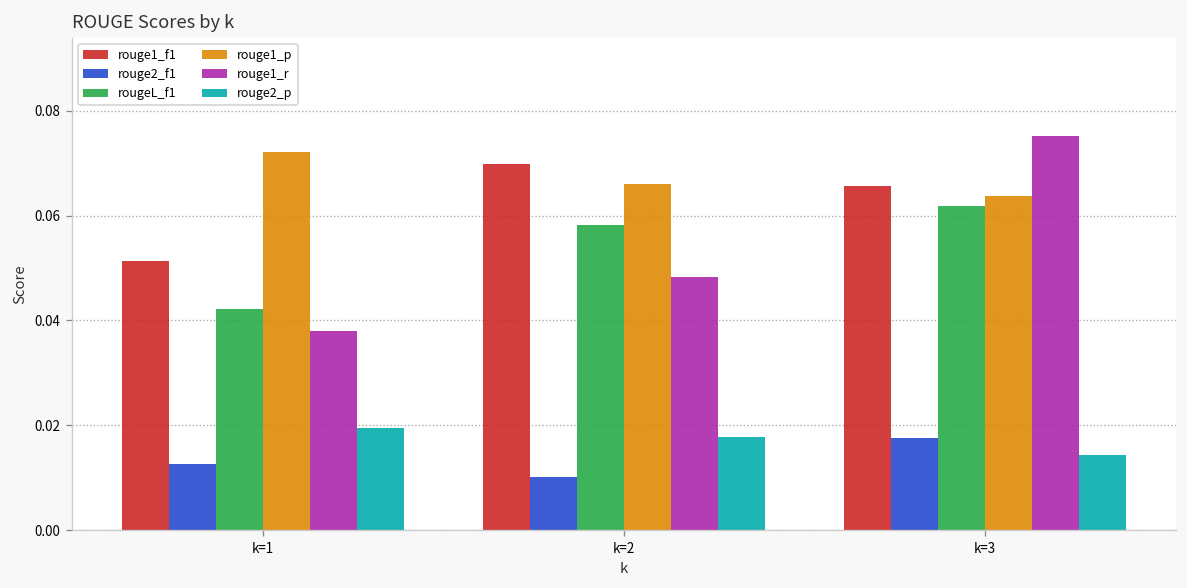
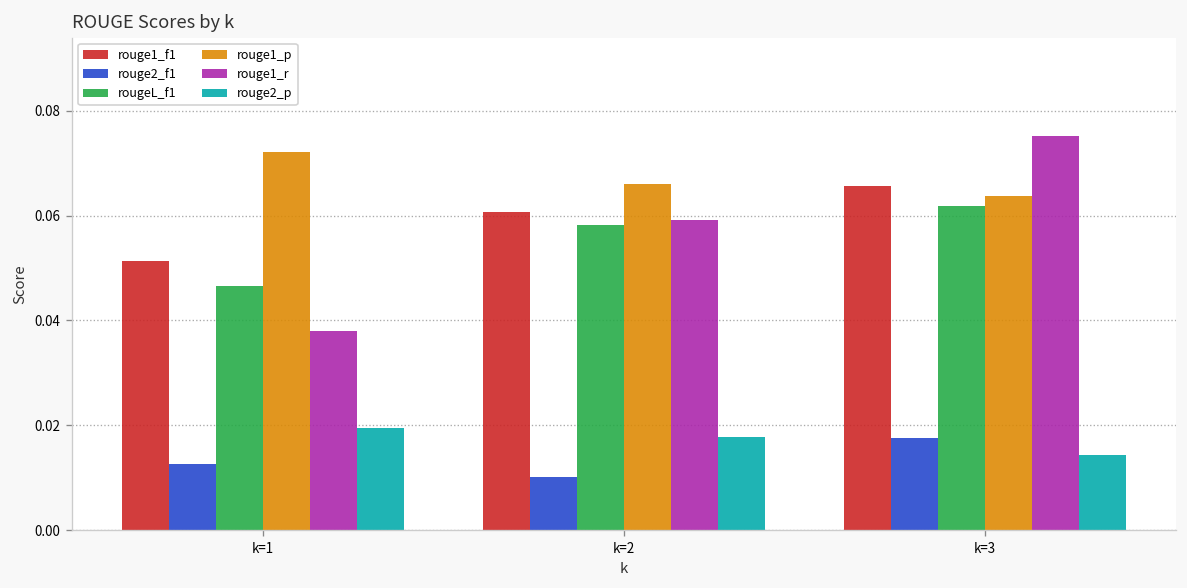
rougeL_f1, k=1: 0.042 -> 0.047
rouge1_f1, k=2: 0.070 -> 0.061
rouge1_r, k=2: 0.048 -> 0.059
